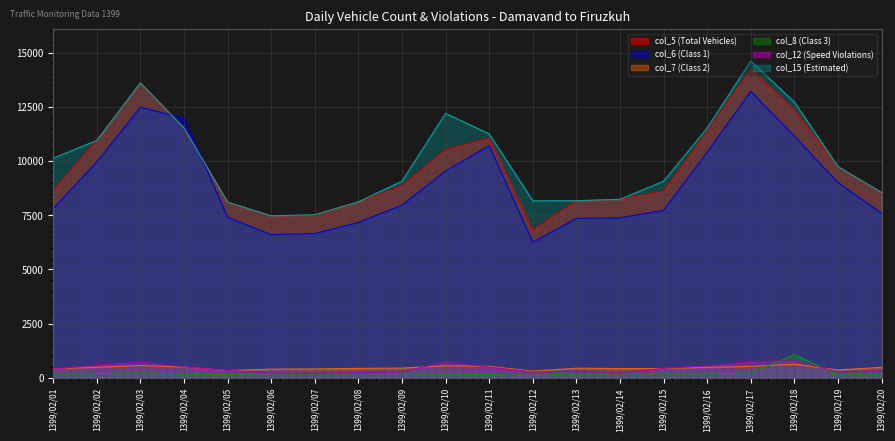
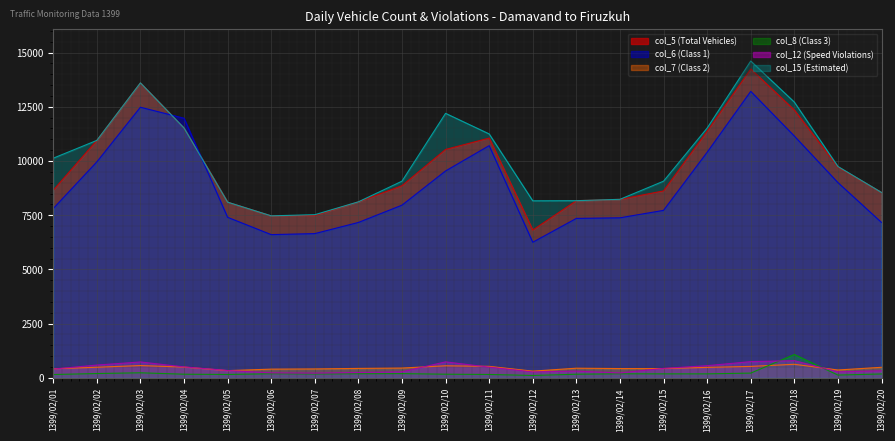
col_6 (Class 1), 1399/02/20: 7600 -> 7200
